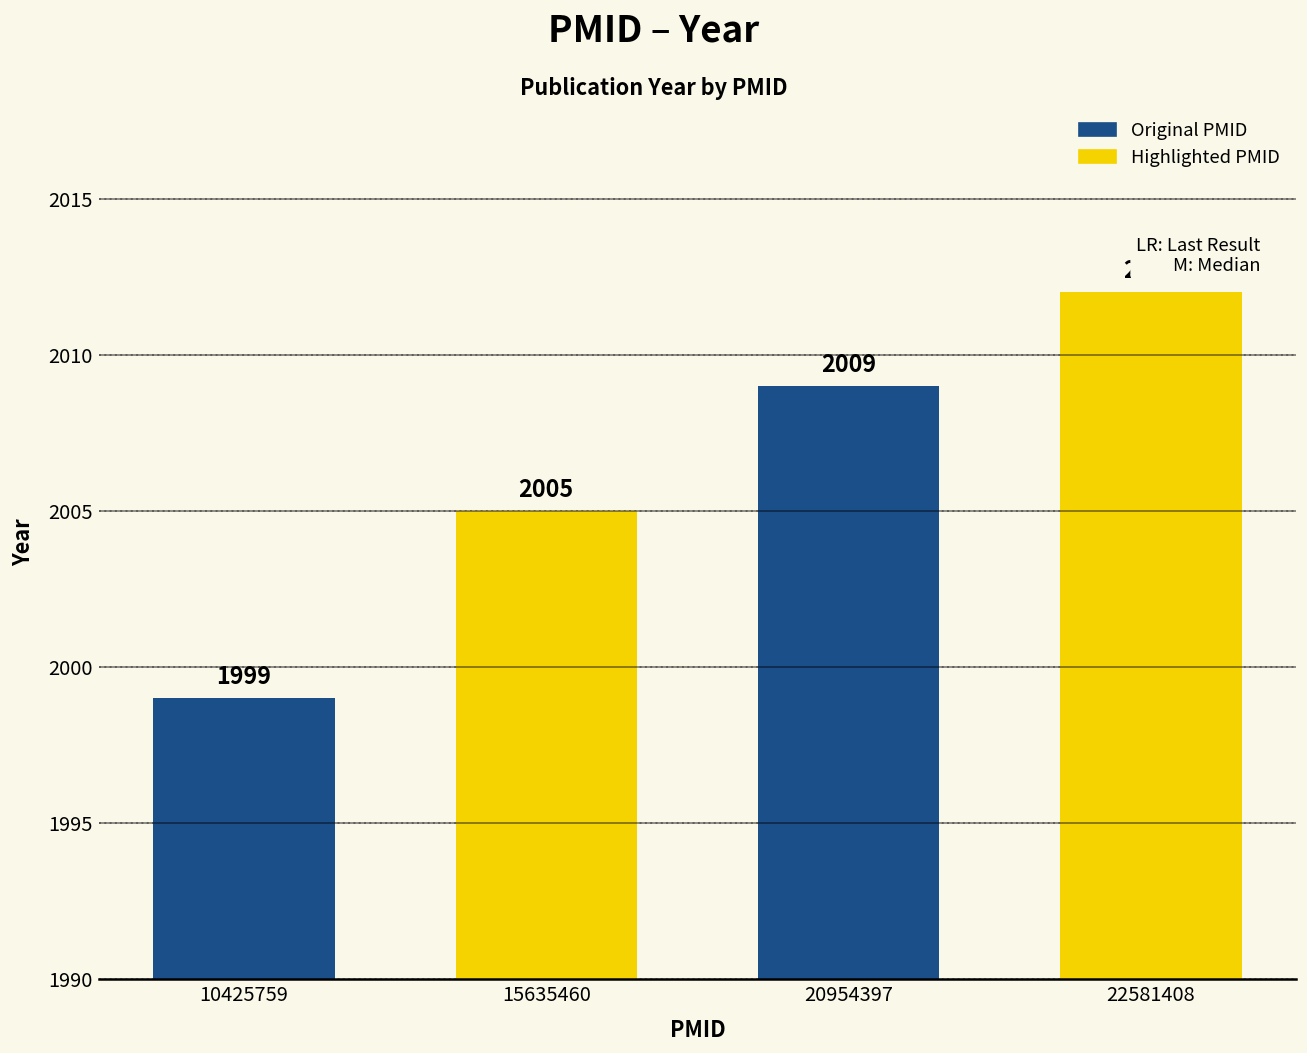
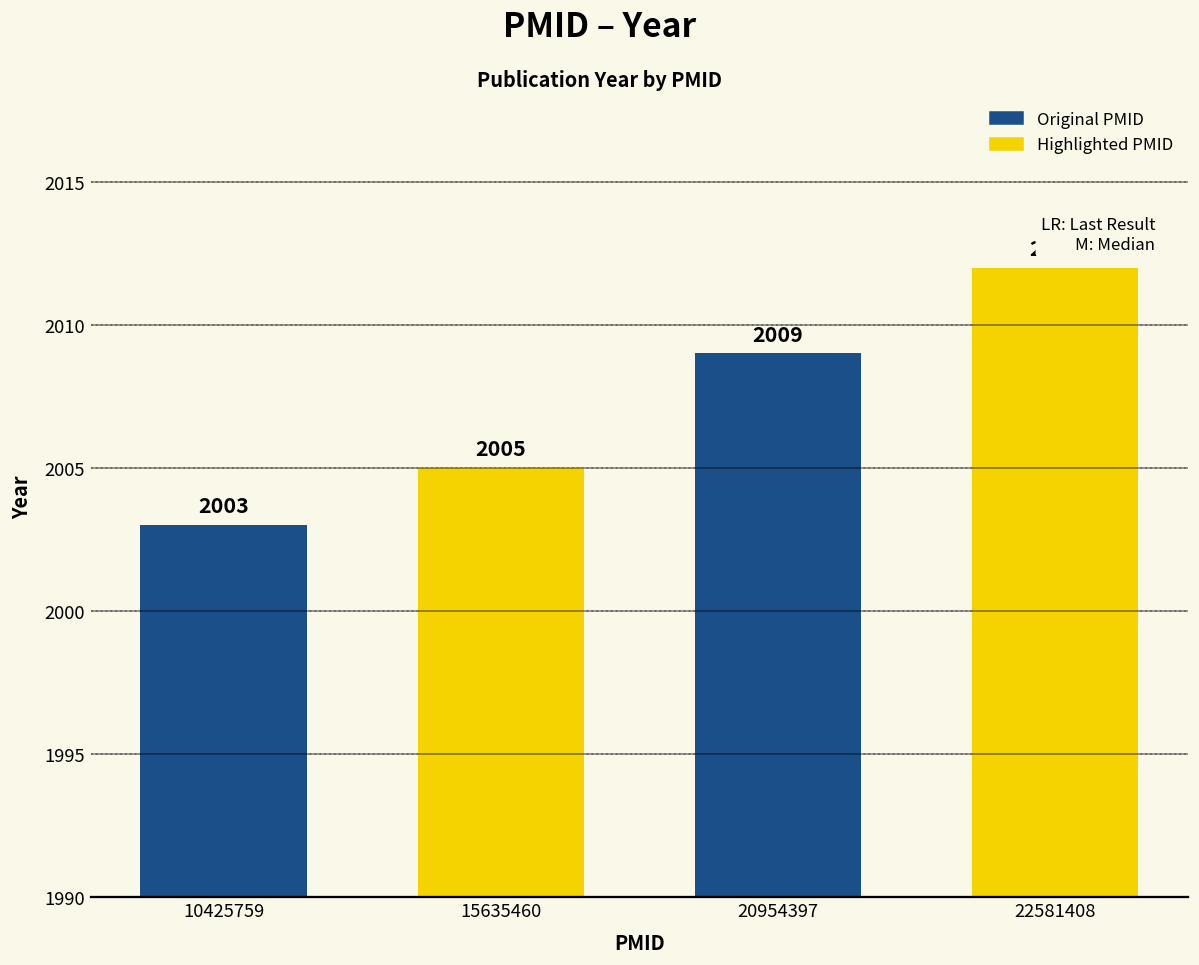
10425759: 1999 -> 2003
